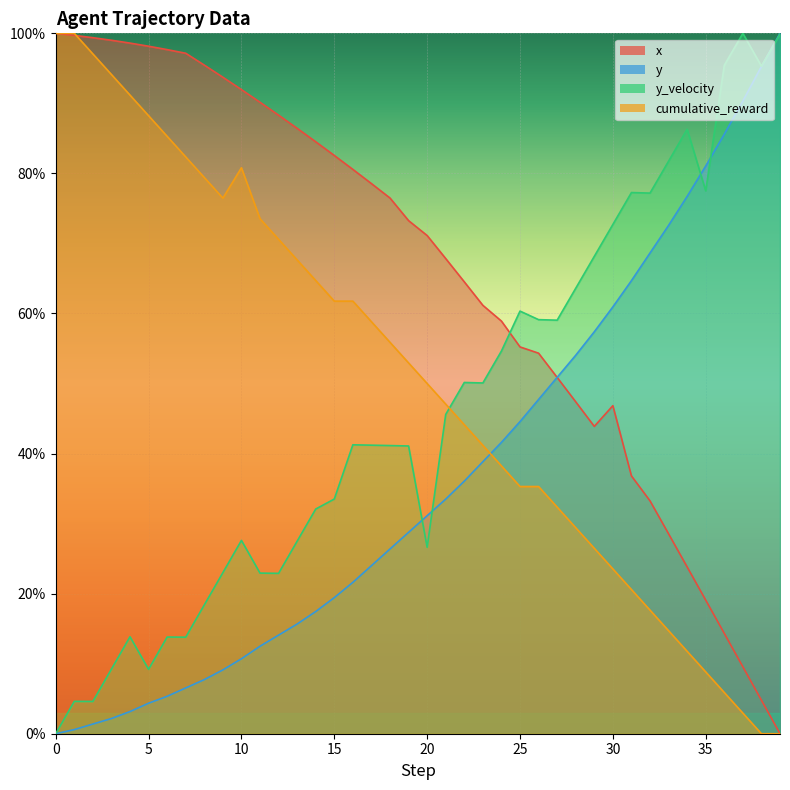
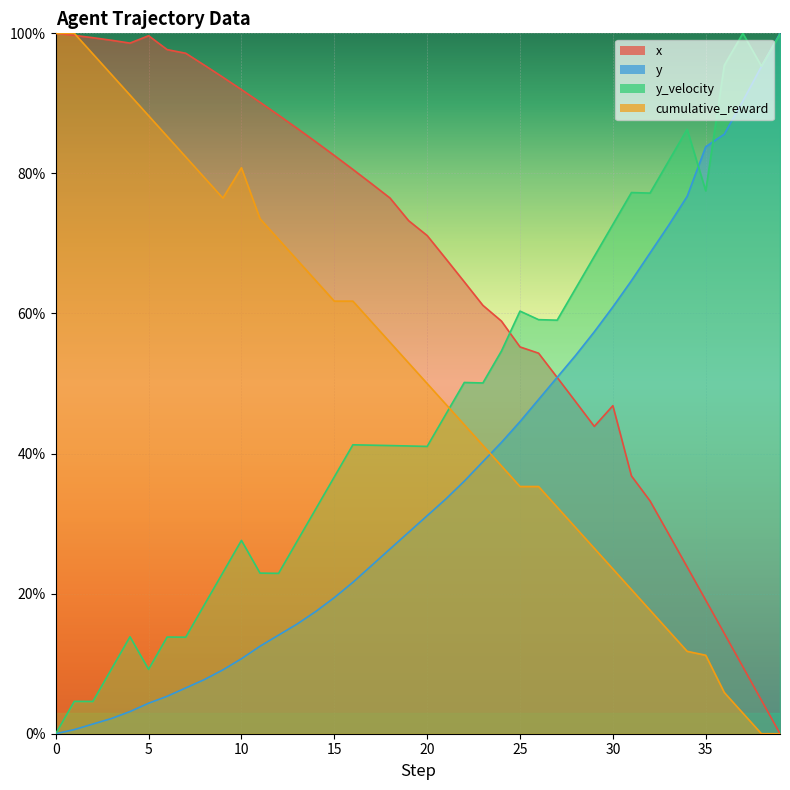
x, 5: 98% -> 100%
y_velocity, 15: 34% -> 37%
y_velocity, 20: 27% -> 41%
y, 35: 81% -> 84%
cumulative_reward, 35: 9% -> 11%
